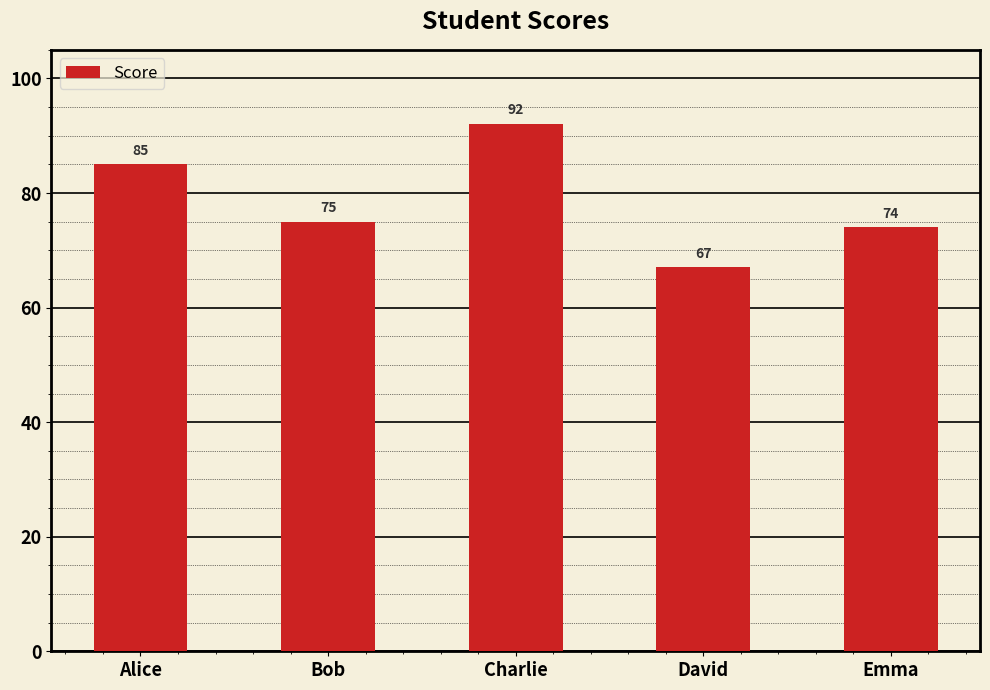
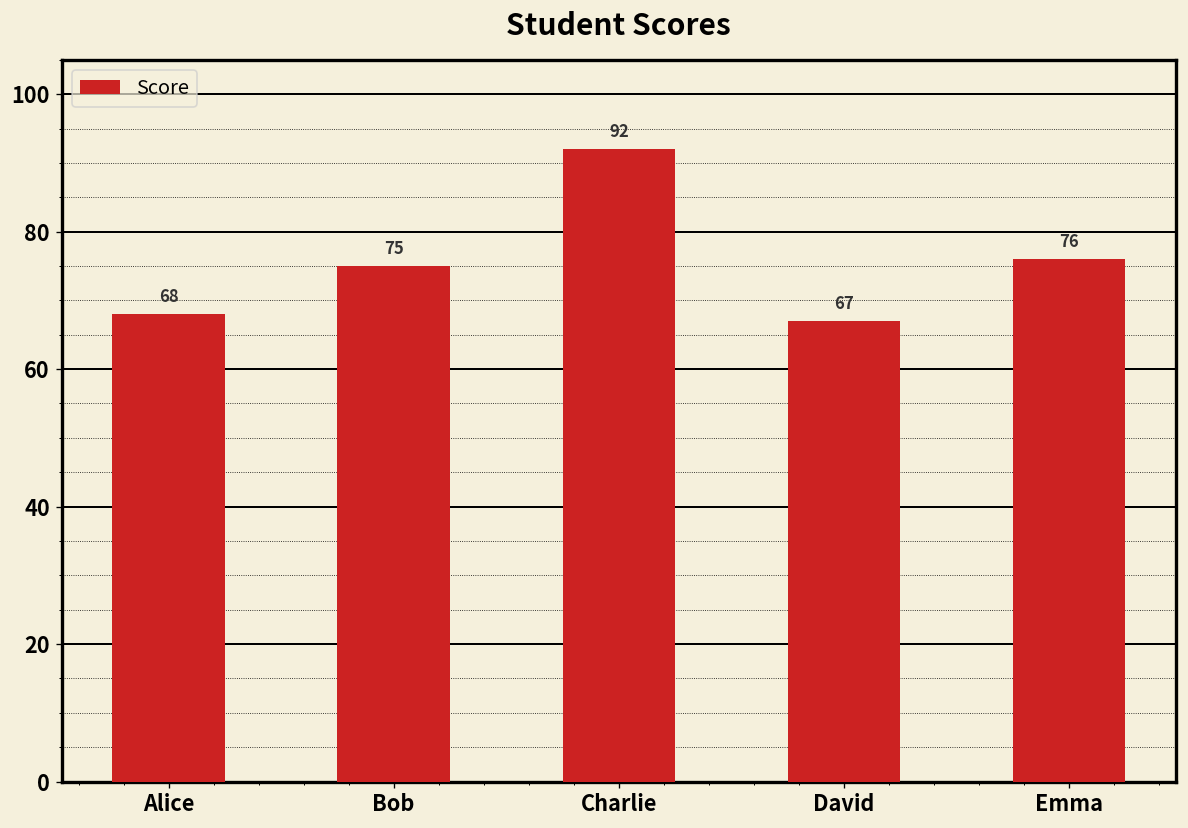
Alice: 85 -> 68
Emma: 74 -> 76
